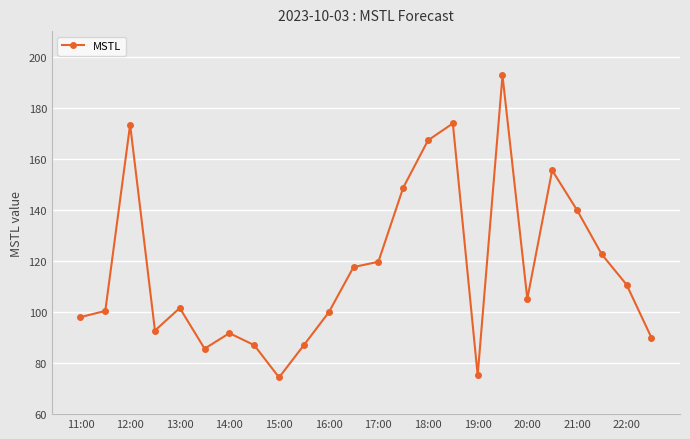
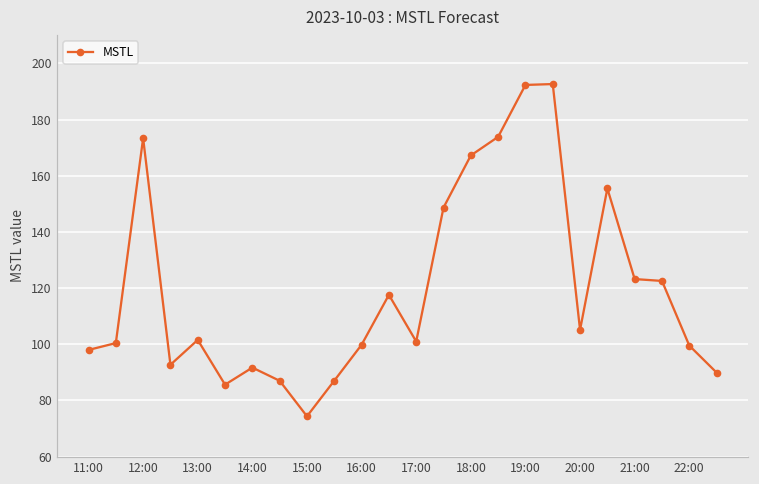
17:00: 120 -> 101
19:00: 75 -> 192
21:00: 140 -> 123
22:00: 111 -> 100
